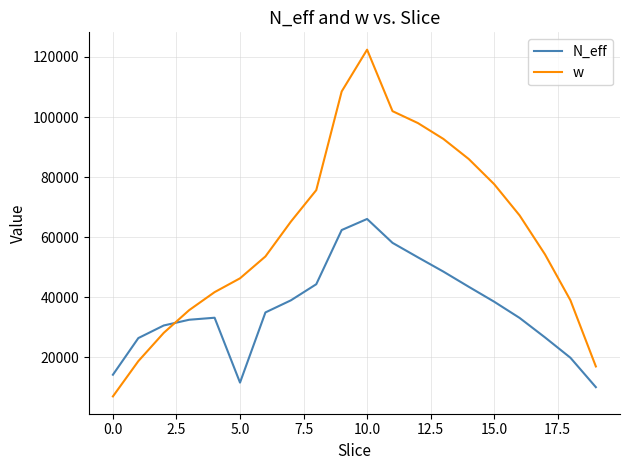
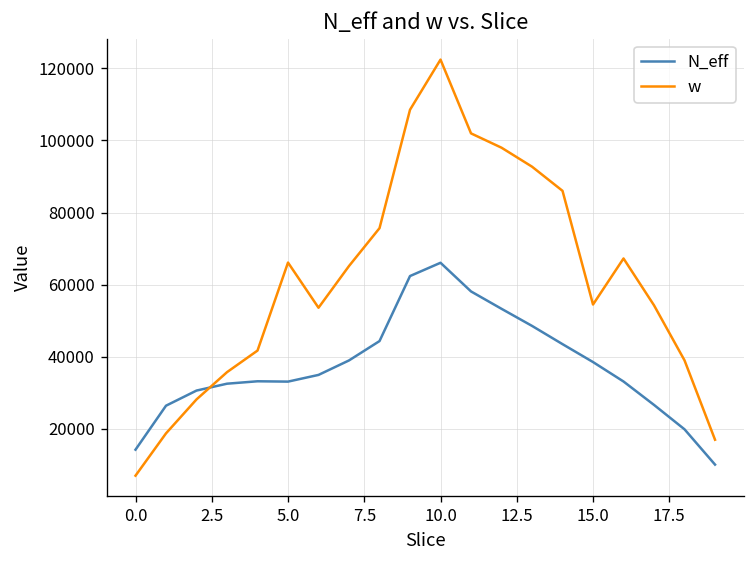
N_eff, 5.0: 12000 -> 33000
w, 5.0: 46000 -> 66000
w, 15.0: 78000 -> 54000
